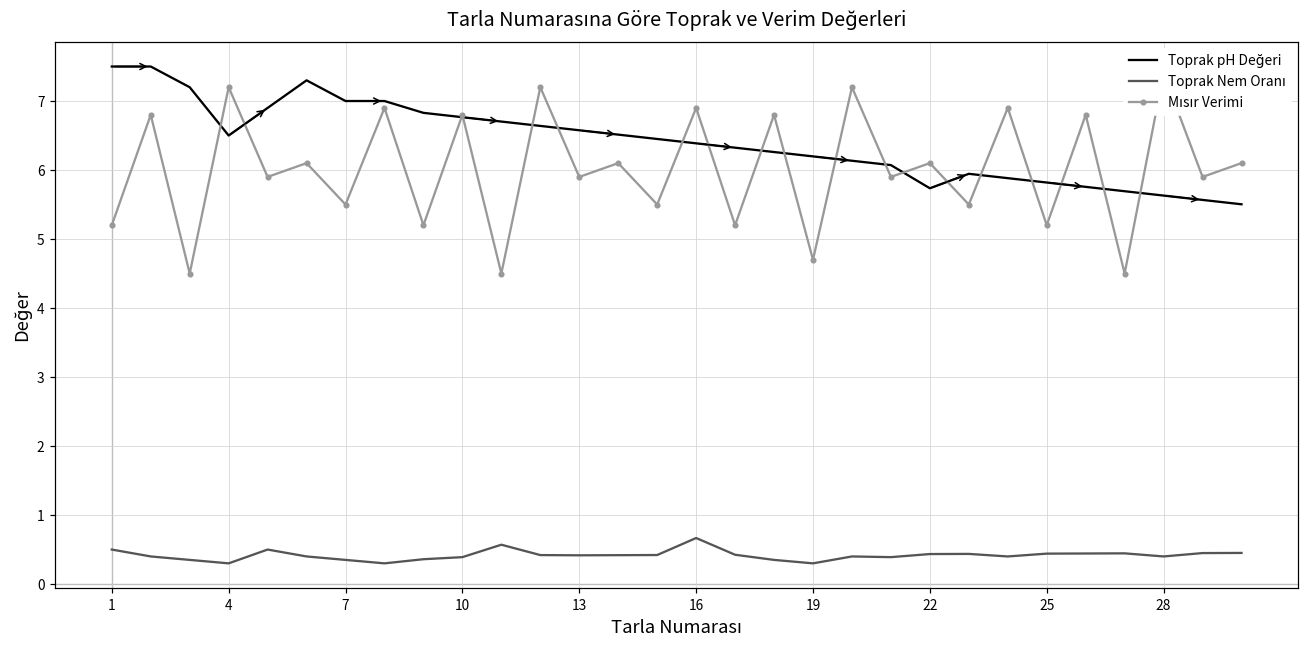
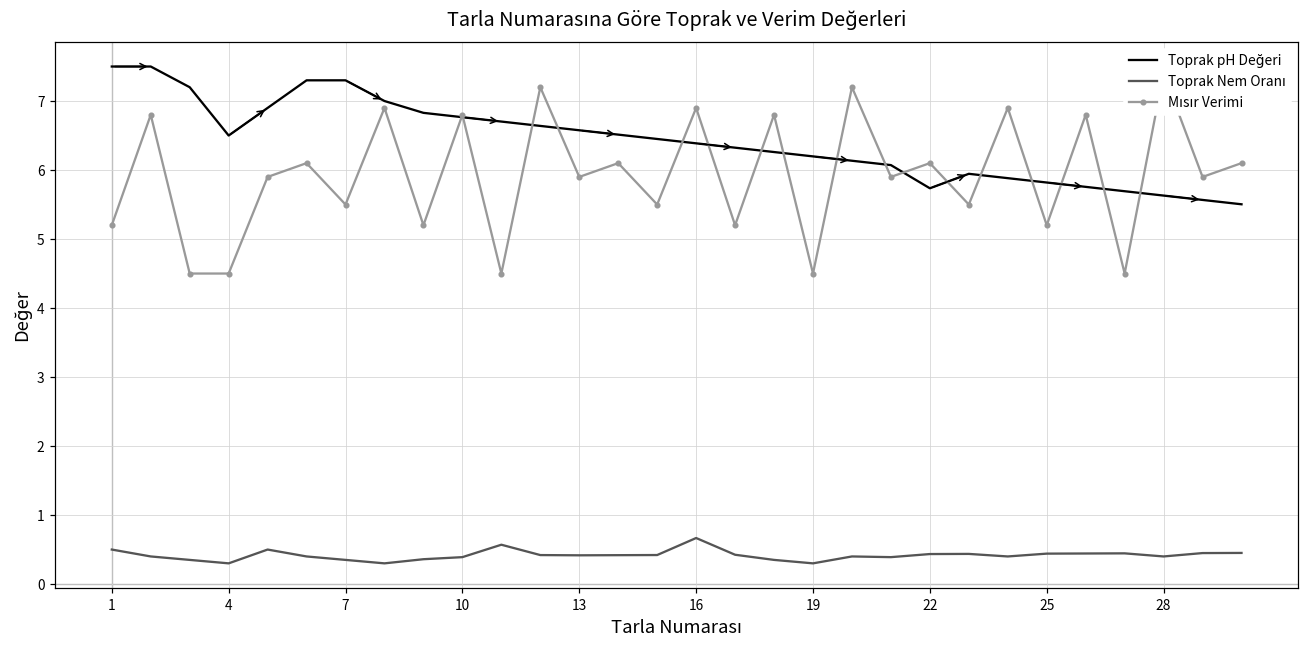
Mısır Verimi, 4: 7.2 -> 4.5
Toprak pH Değeri, 7: 7.0 -> 7.3
Mısır Verimi, 19: 4.7 -> 4.5
